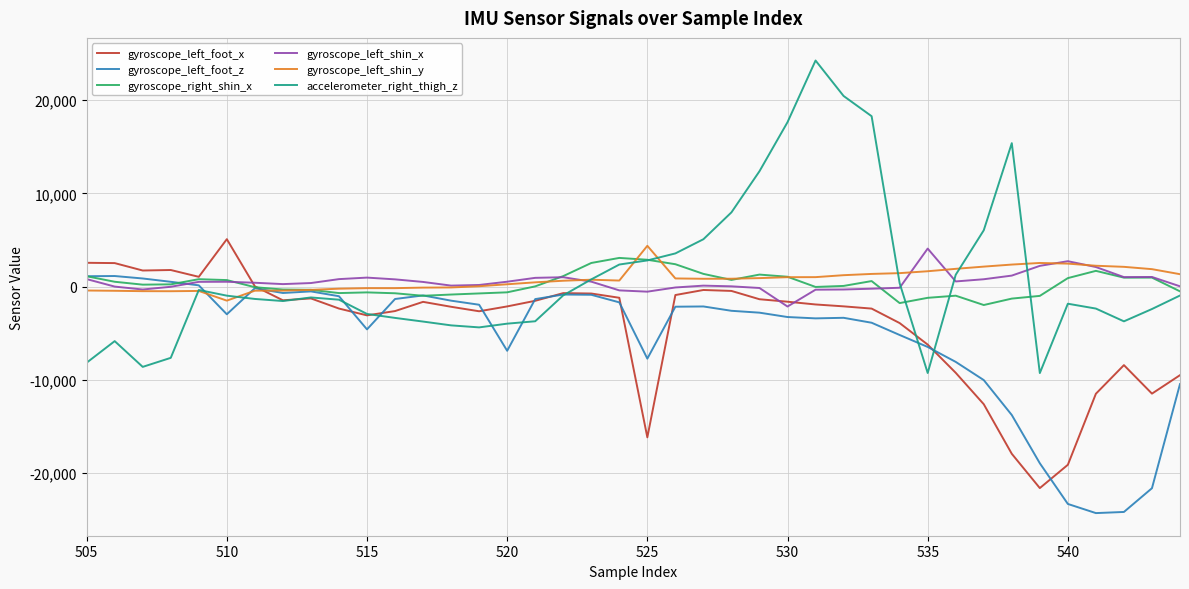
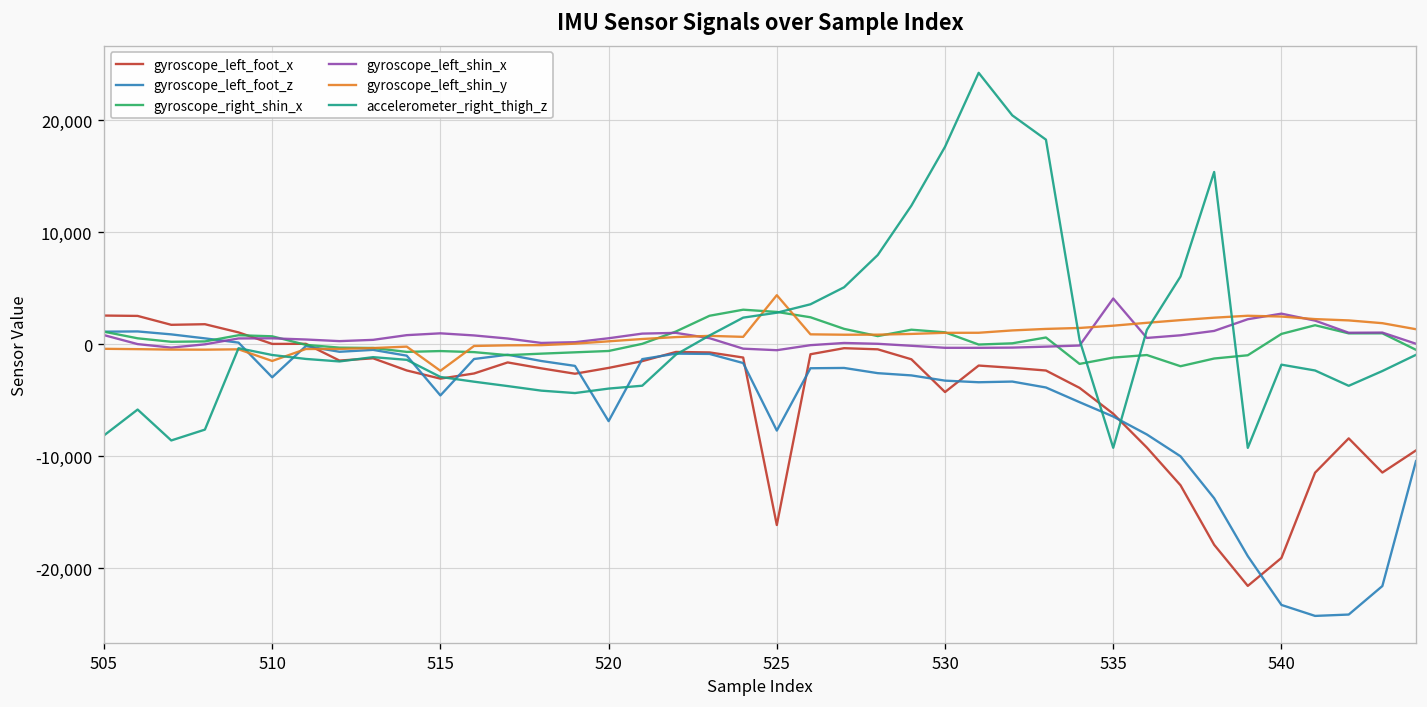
gyroscope_left_foot_x, 510: 5,000 -> 0
gyroscope_left_shin_y, 515: 0 -> -2,000
gyroscope_left_foot_x, 530: -2,000 -> -4,000
gyroscope_left_shin_x, 530: -2,000 -> 0
